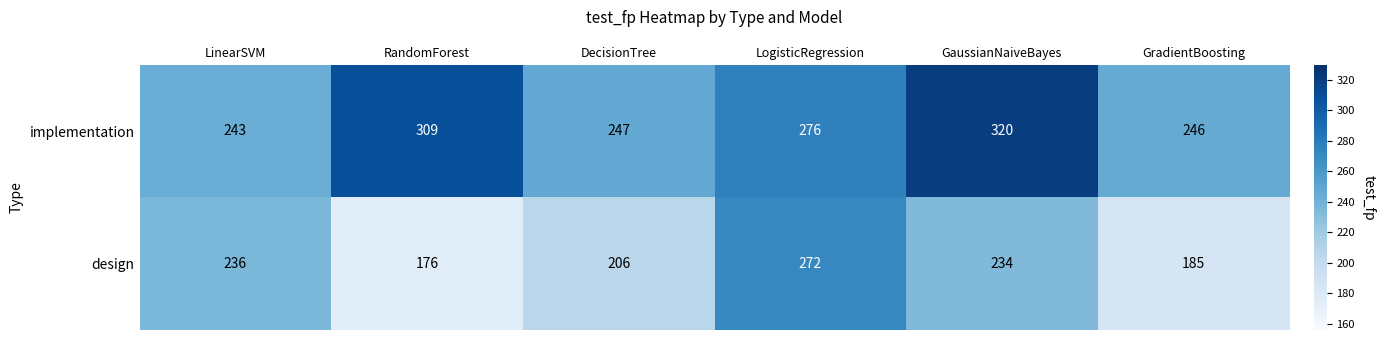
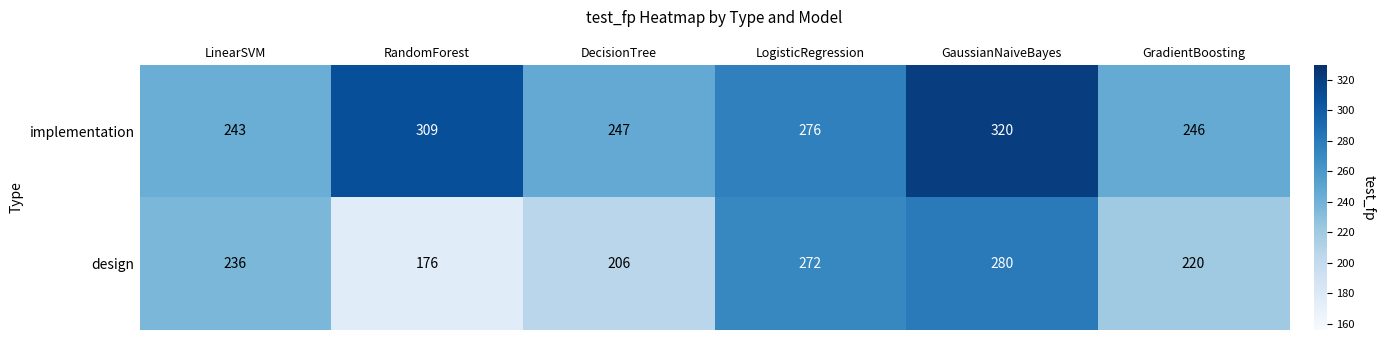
design, GaussianNaiveBayes: 234 -> 280
design, GradientBoosting: 185 -> 220
